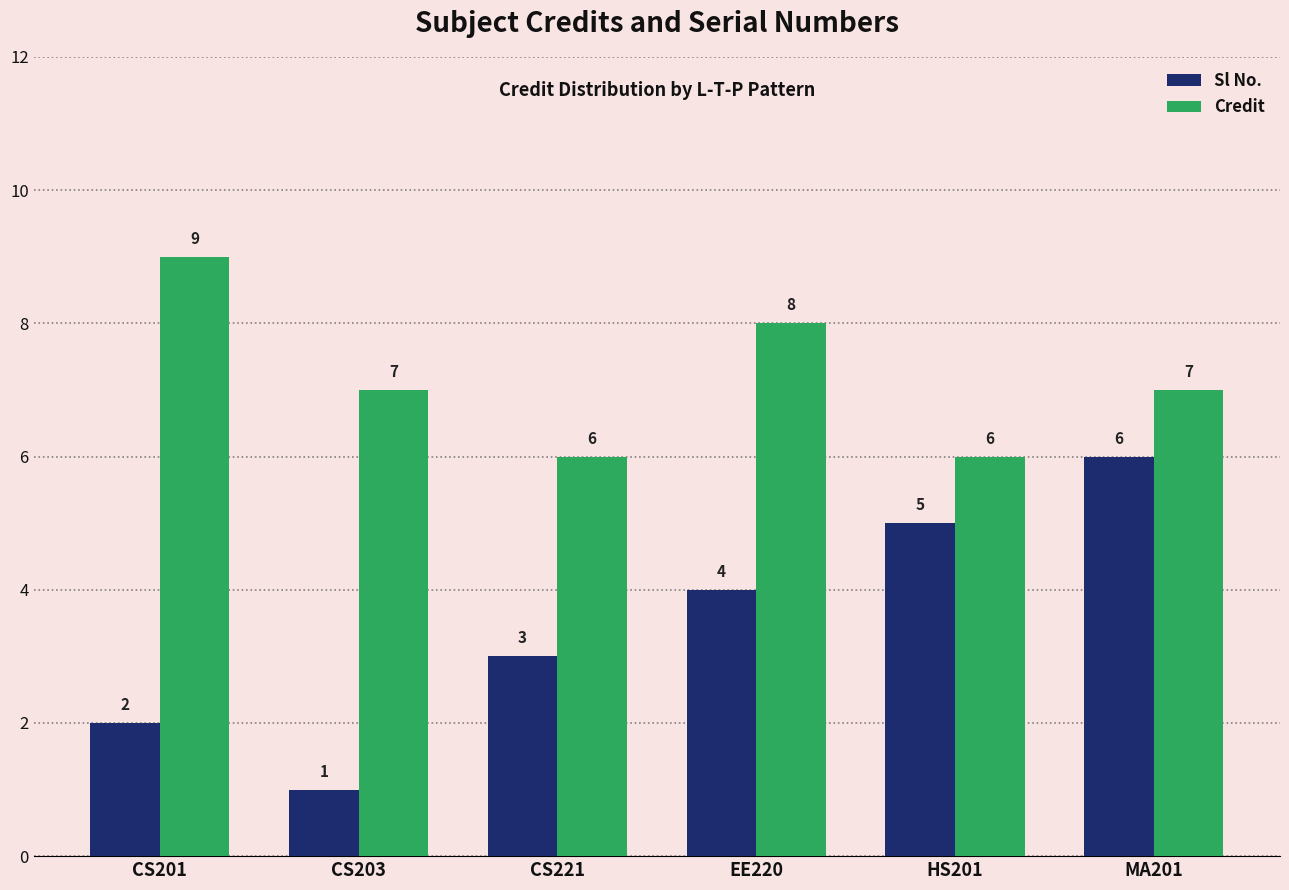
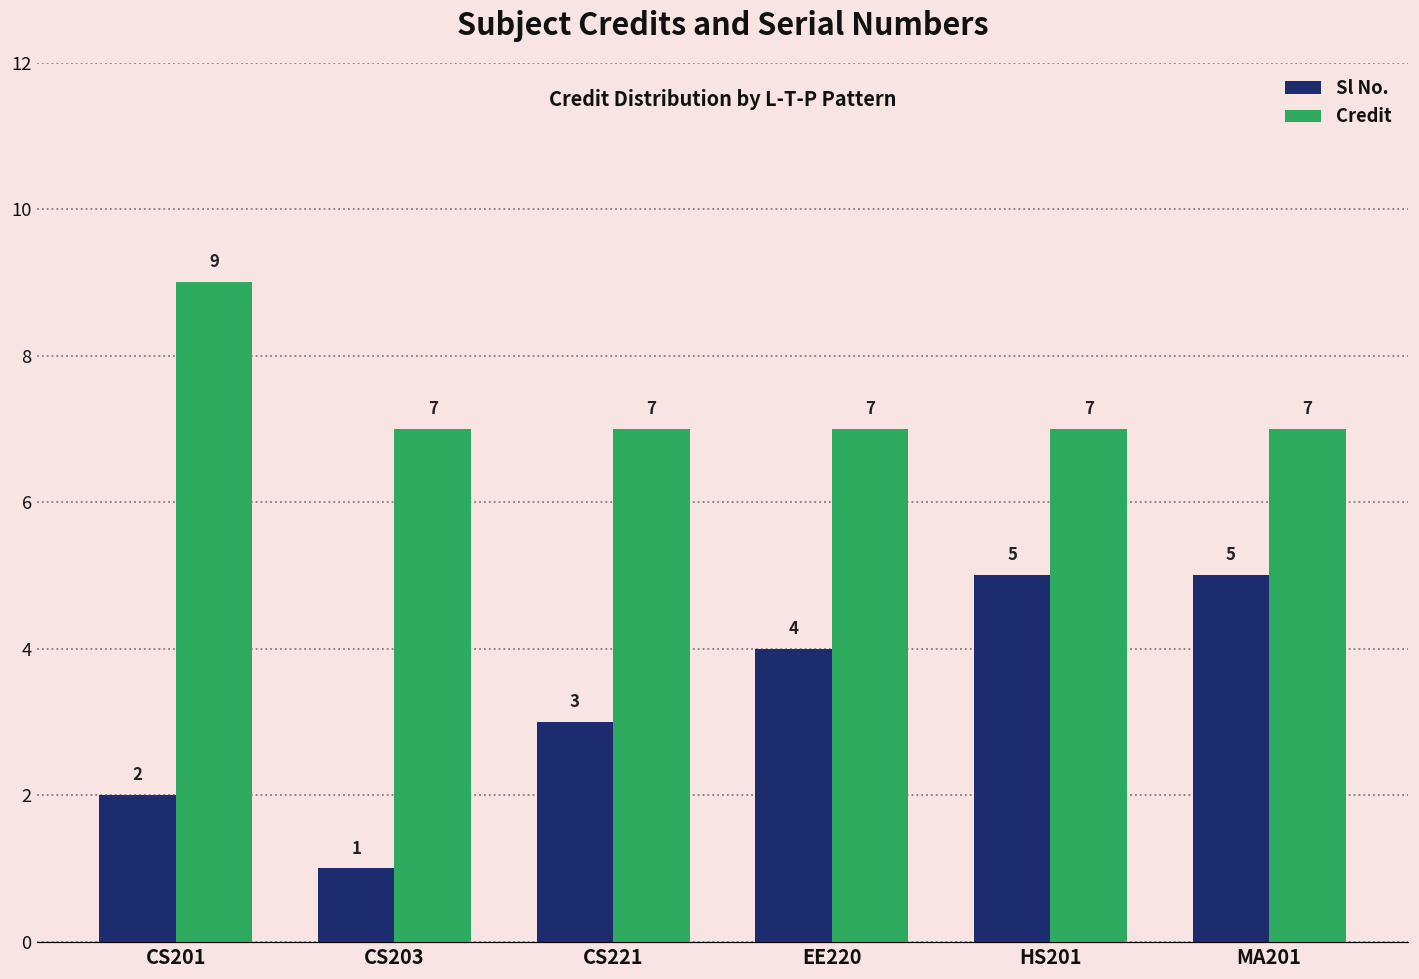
Credit, CS221: 6 -> 7
Credit, EE220: 8 -> 7
Credit, HS201: 6 -> 7
Sl No., MA201: 6 -> 5
